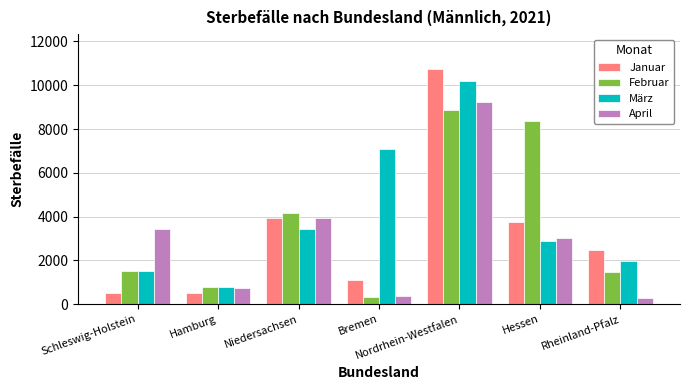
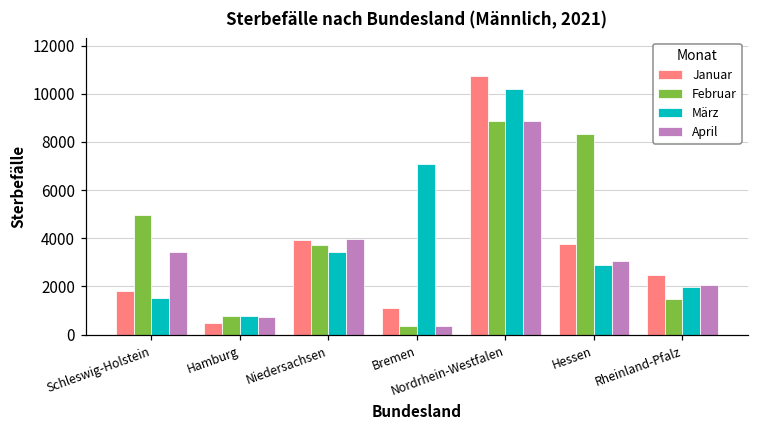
Januar, Schleswig-Holstein: 500 -> 1800
Februar, Schleswig-Holstein: 1500 -> 5000
Februar, Niedersachsen: 4200 -> 3700
April, Nordrhein-Westfalen: 9200 -> 8900
April, Rheinland-Pfalz: 300 -> 2000
